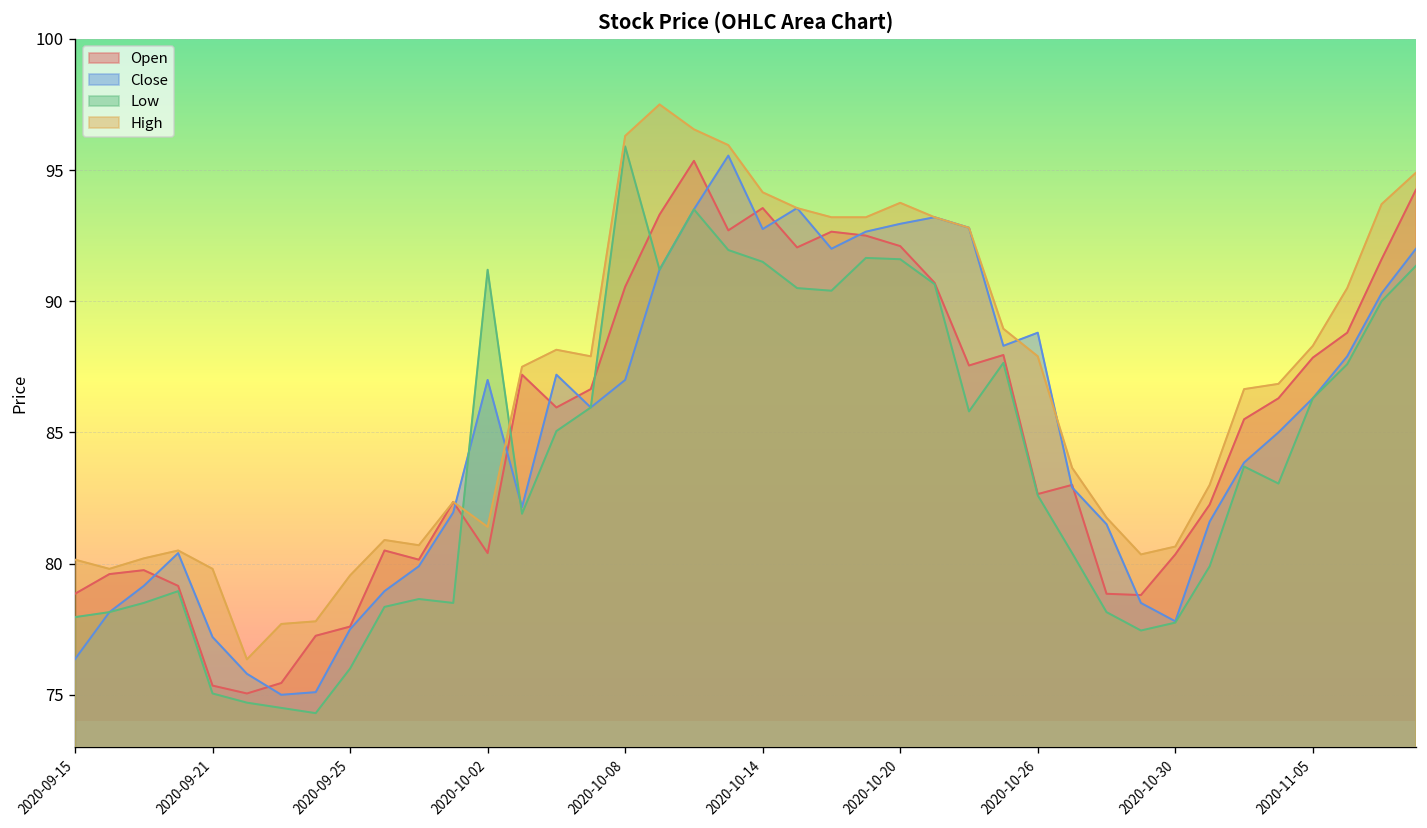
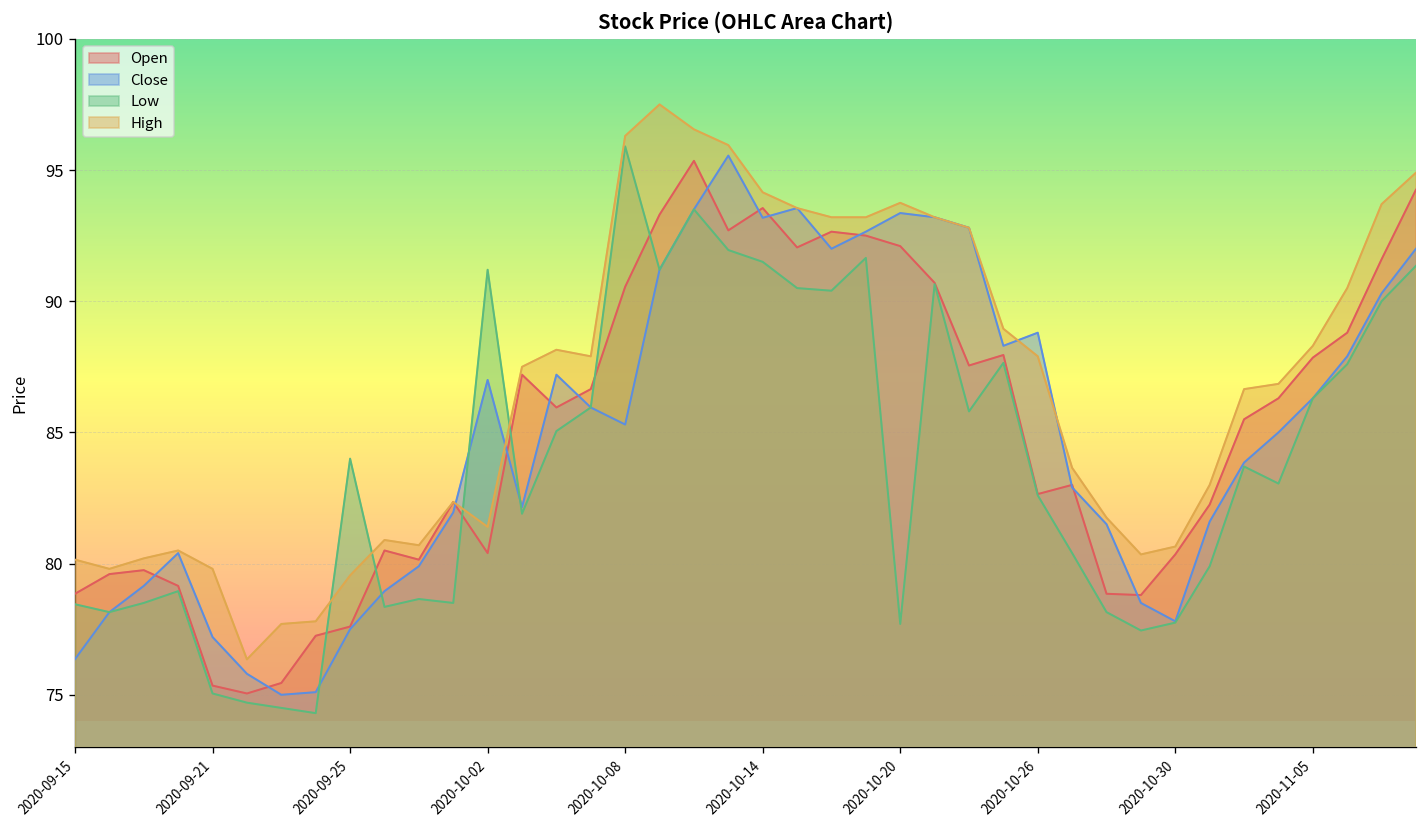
Low, 2020-09-15: 78.0 -> 78.5
Low, 2020-09-25: 76 -> 84
Close, 2020-10-08: 87.0 -> 85.3
Close, 2020-10-14: 92.8 -> 93.2
Close, 2020-10-20: 93.0 -> 93.4
Low, 2020-10-20: 91.6 -> 77.7
